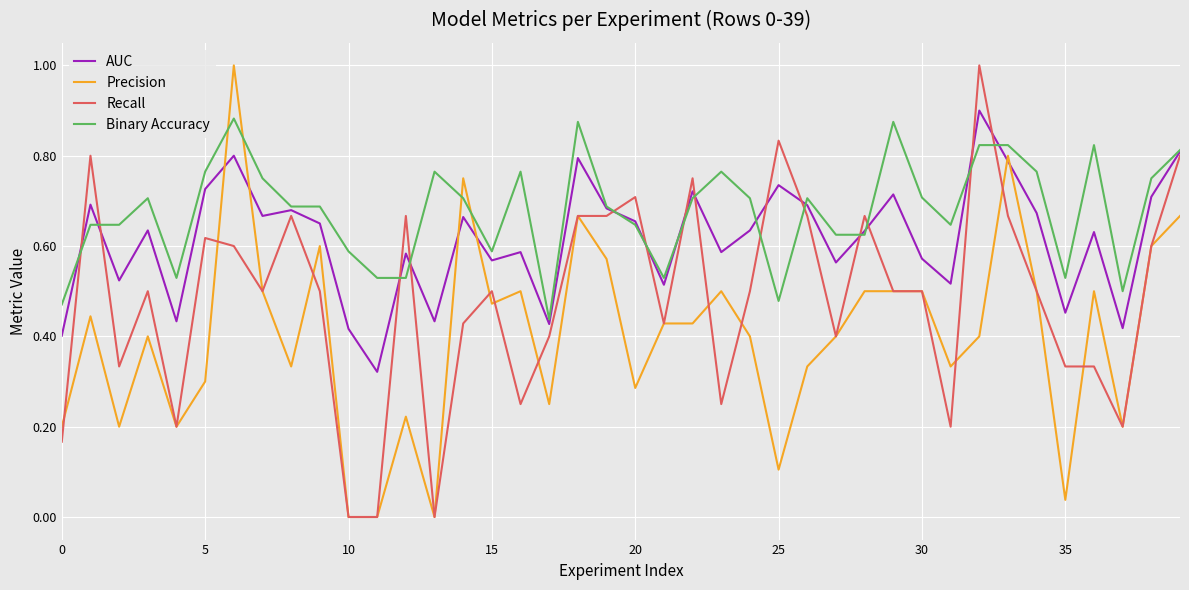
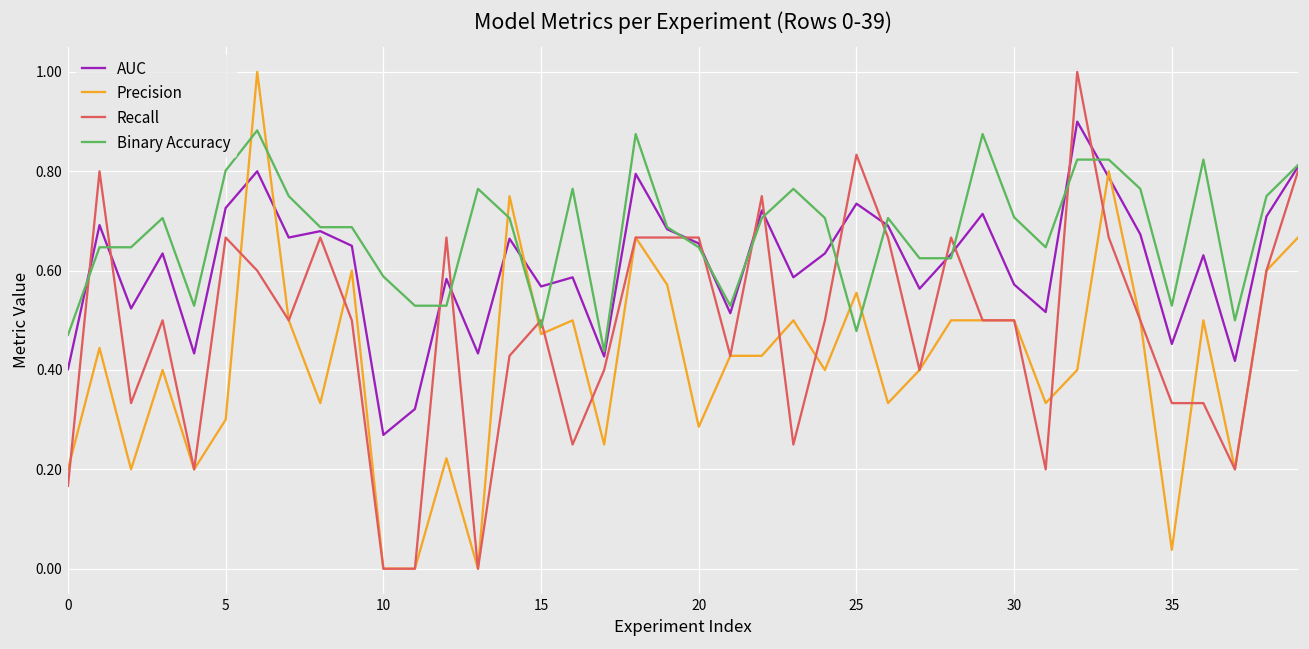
Recall, 5: 0.62 -> 0.67
Binary Accuracy, 5: 0.76 -> 0.80
AUC, 10: 0.42 -> 0.27
Binary Accuracy, 15: 0.59 -> 0.49
Recall, 20: 0.71 -> 0.67
Precision, 25: 0.10 -> 0.56
